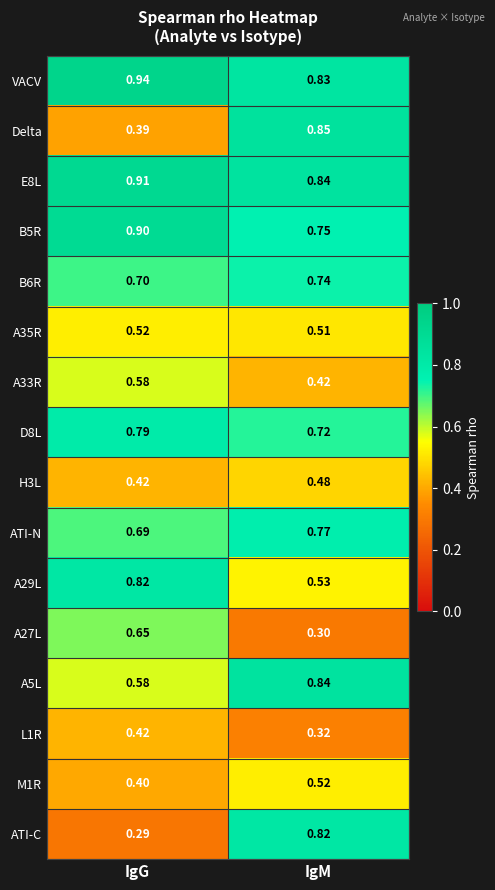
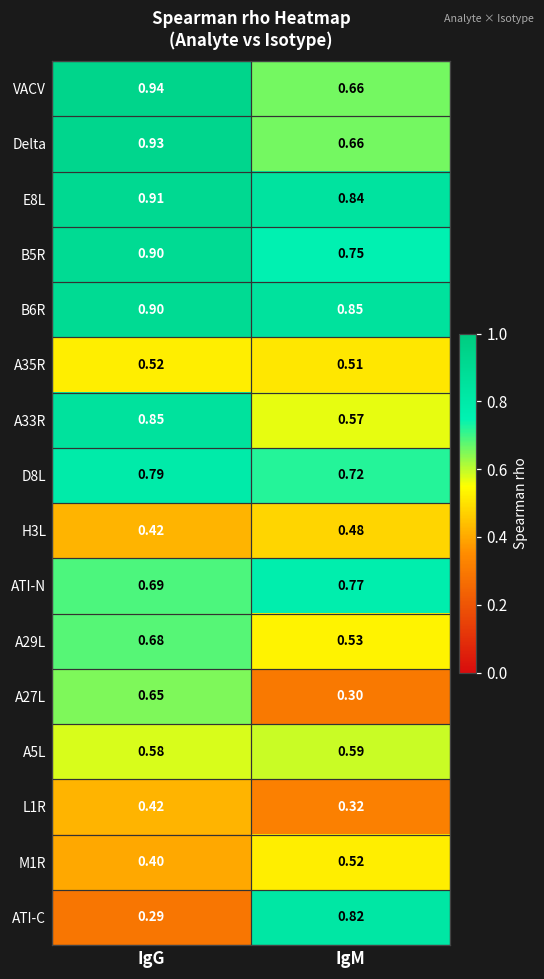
VACV, IgM: 0.83 -> 0.66
Delta, IgG: 0.39 -> 0.93
Delta, IgM: 0.85 -> 0.66
B6R, IgG: 0.70 -> 0.90
B6R, IgM: 0.74 -> 0.85
A33R, IgG: 0.58 -> 0.85
A33R, IgM: 0.42 -> 0.57
A29L, IgG: 0.82 -> 0.68
A5L, IgM: 0.84 -> 0.59
